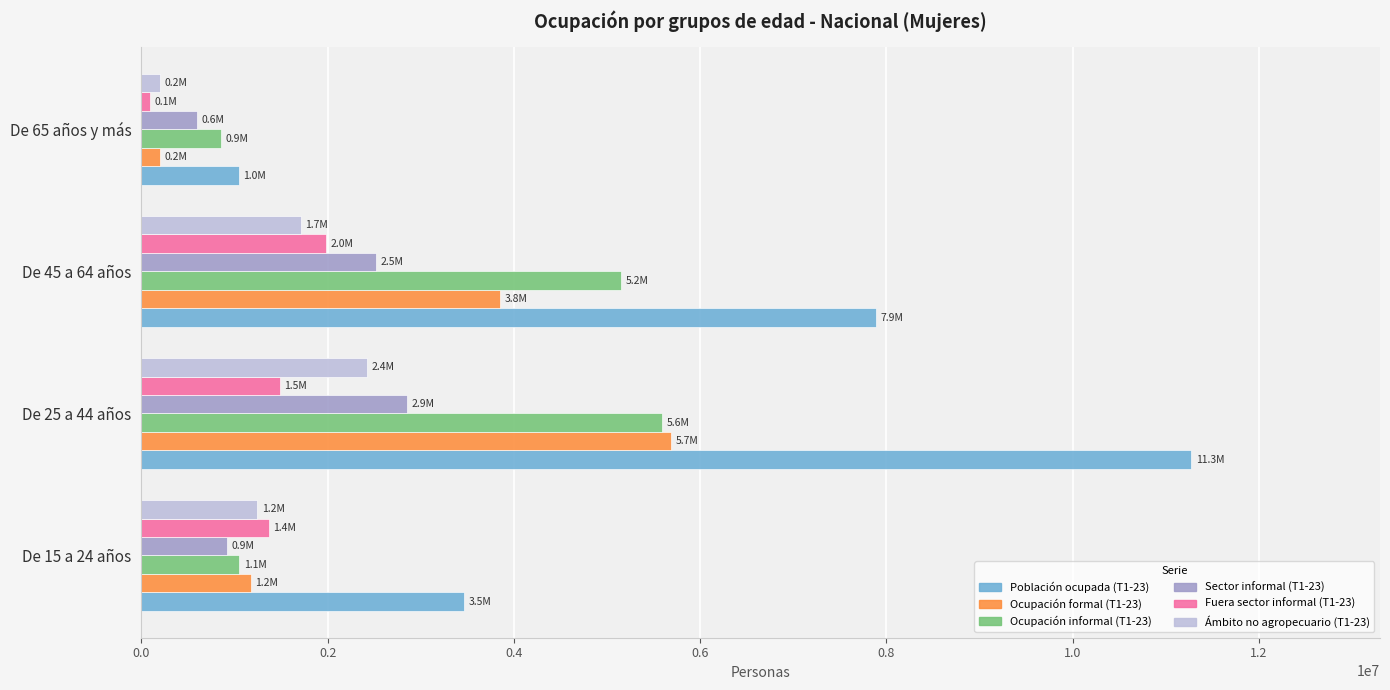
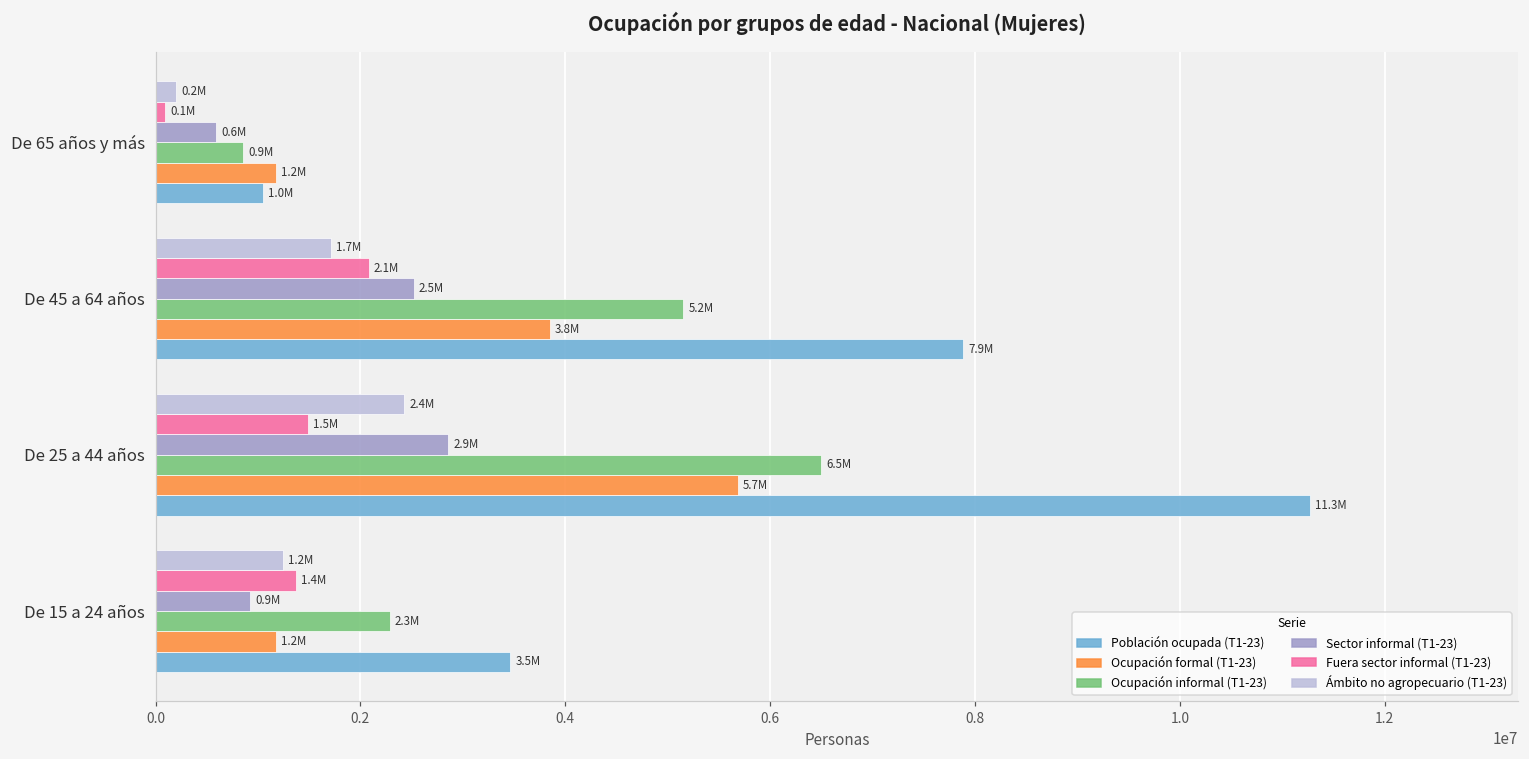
Ocupación formal (T1-23), De 65 años y más: 0.2M -> 1.2M
Fuera sector informal (T1-23), De 45 a 64 años: 2.0M -> 2.1M
Ocupación informal (T1-23), De 25 a 44 años: 5.6M -> 6.5M
Ocupación informal (T1-23), De 15 a 24 años: 1.1M -> 2.3M
